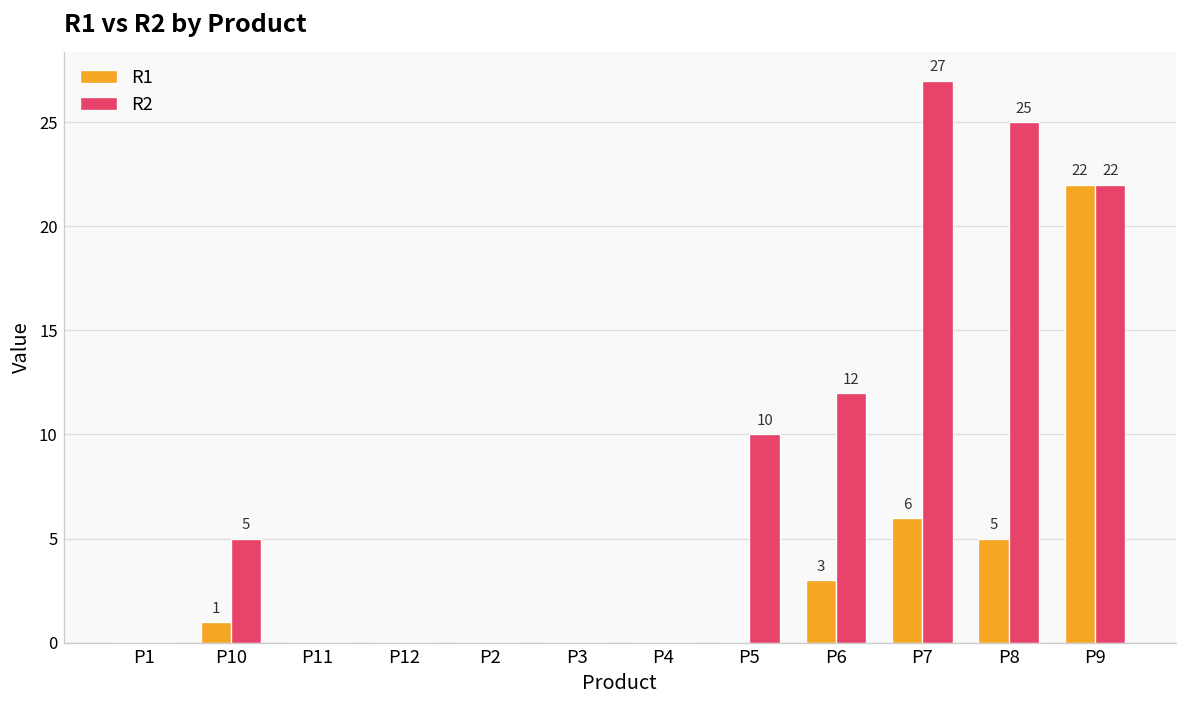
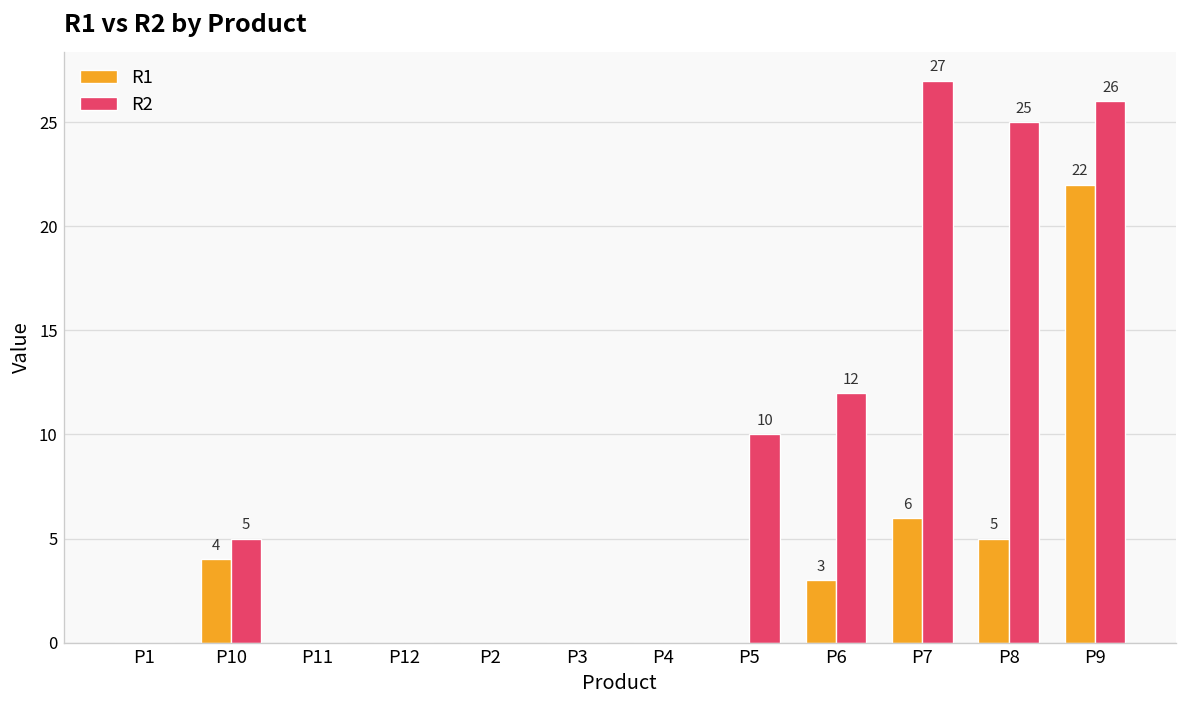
R1, P10: 1 -> 4
R2, P9: 22 -> 26
